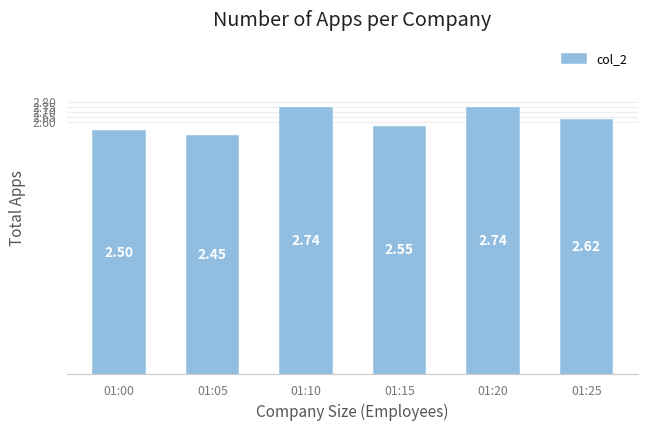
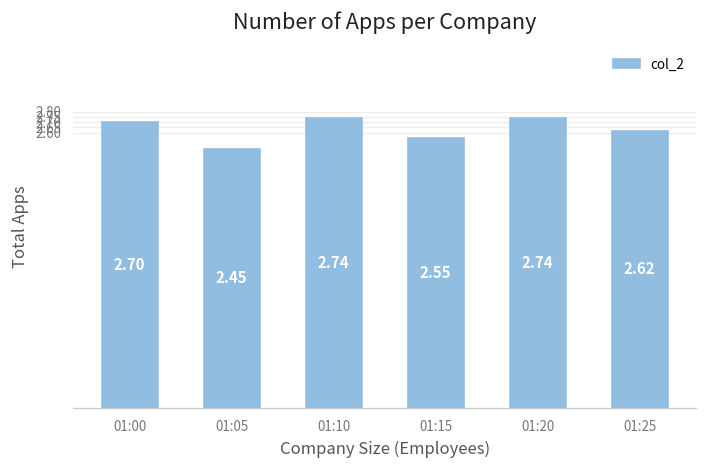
01:00: 2.50 -> 2.70
